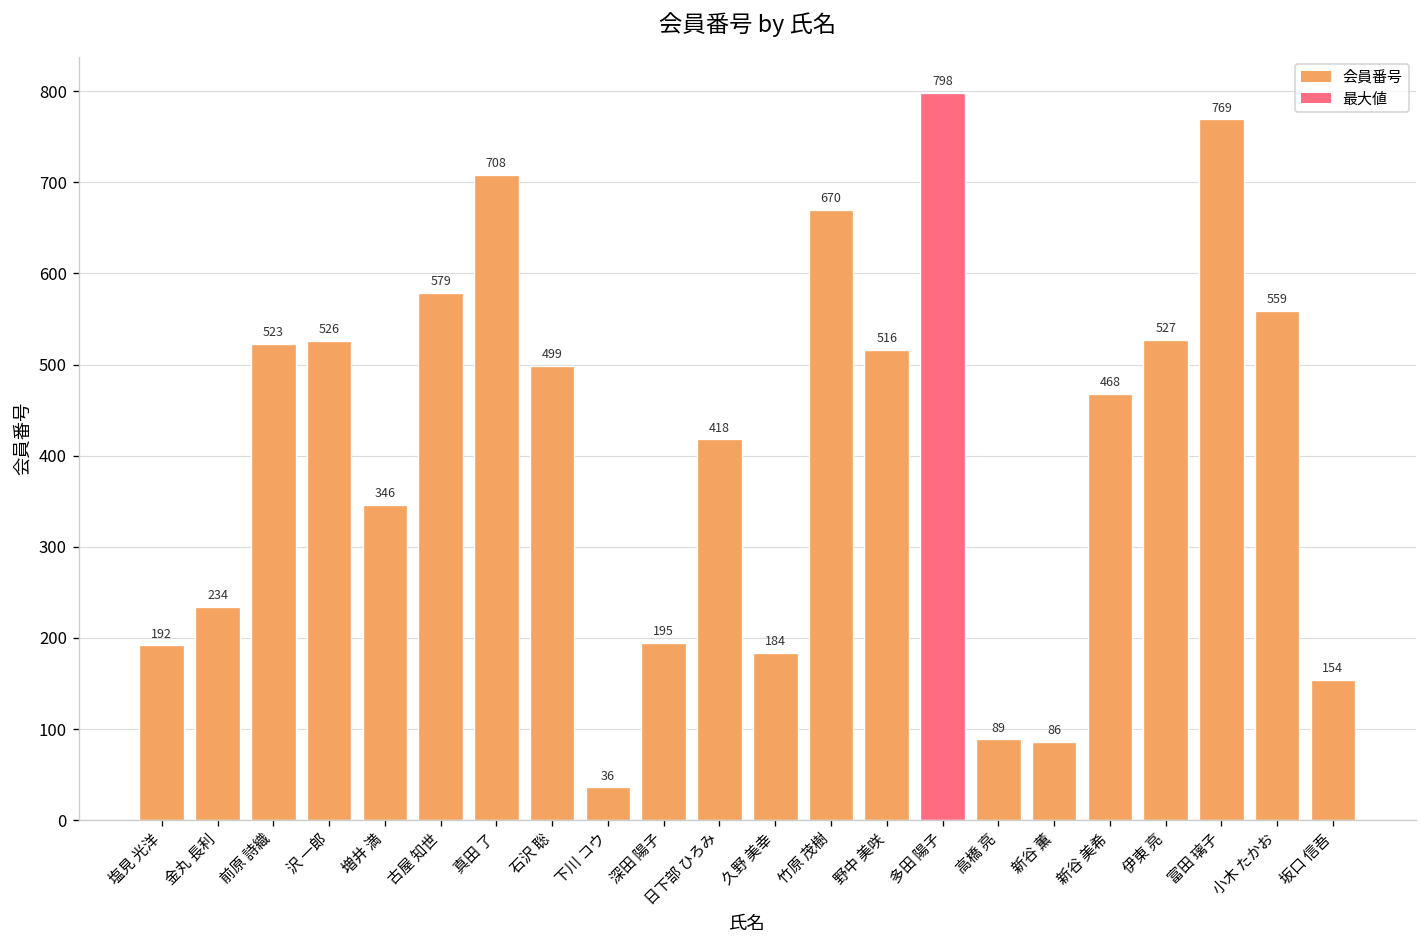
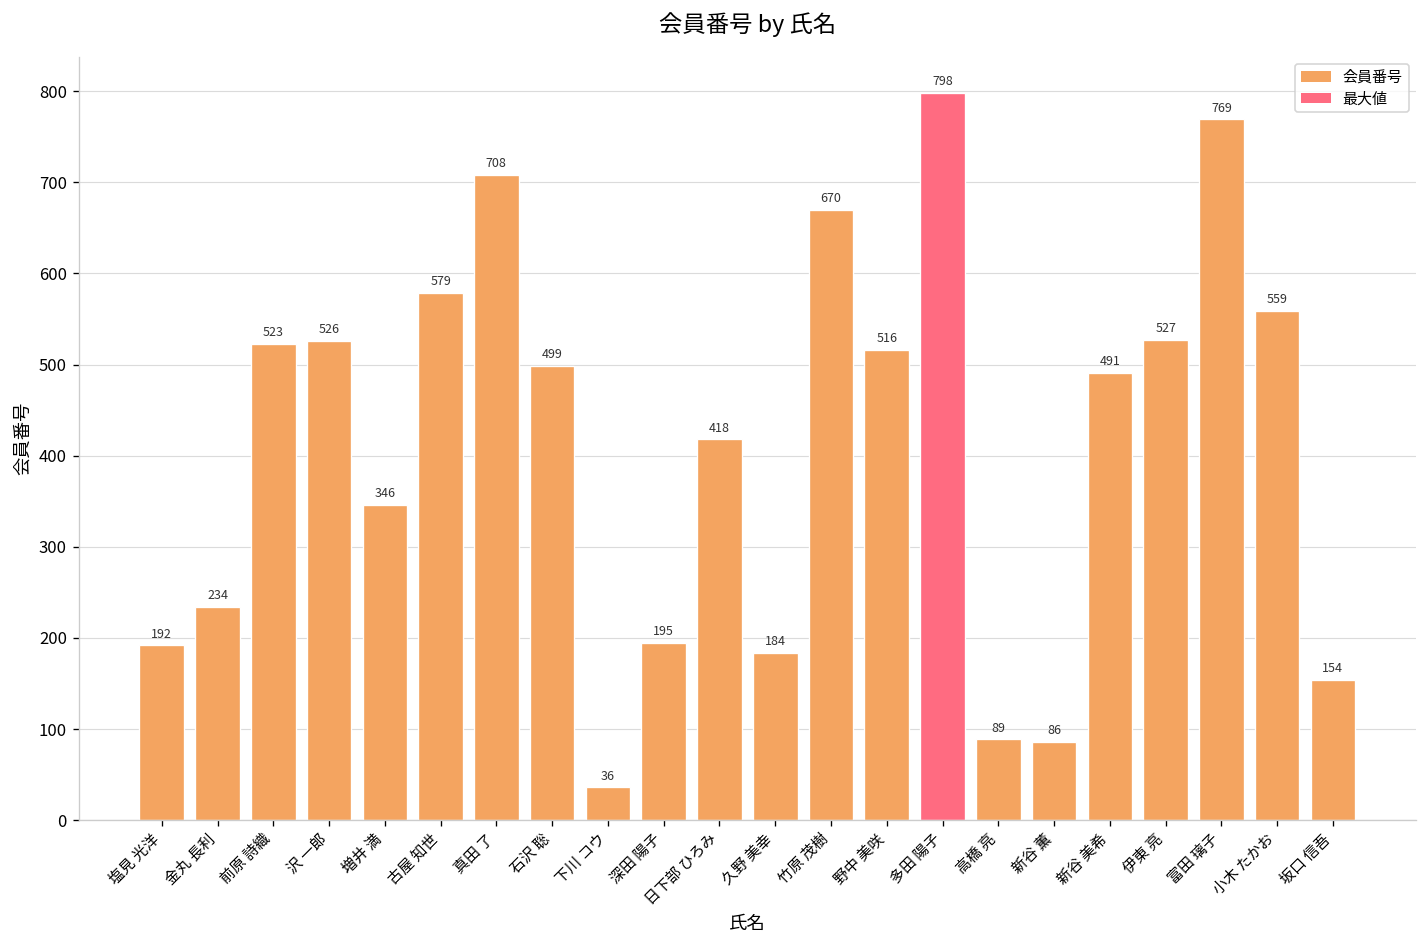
新谷 美希: 468 -> 491
